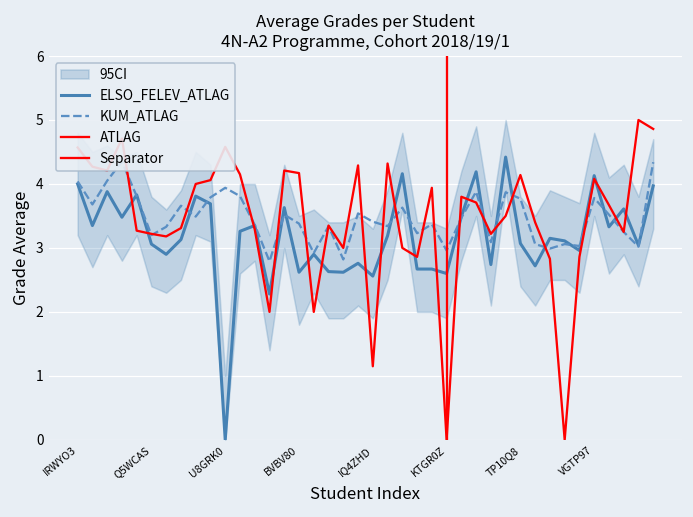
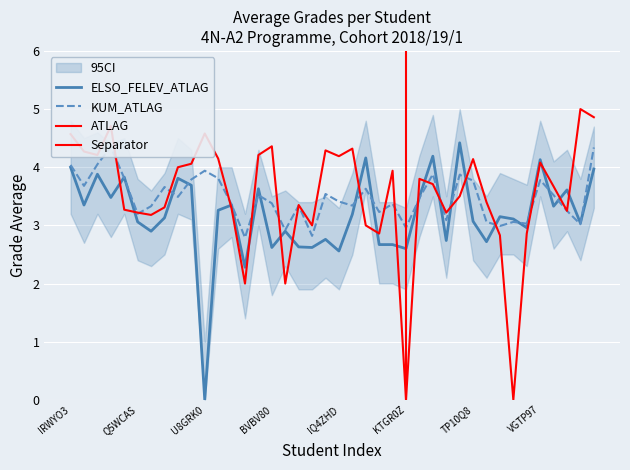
ATLAG, BVBV80: 4.2 -> 4.4
ATLAG, IQ4ZHD: 1.2 -> 4.2
